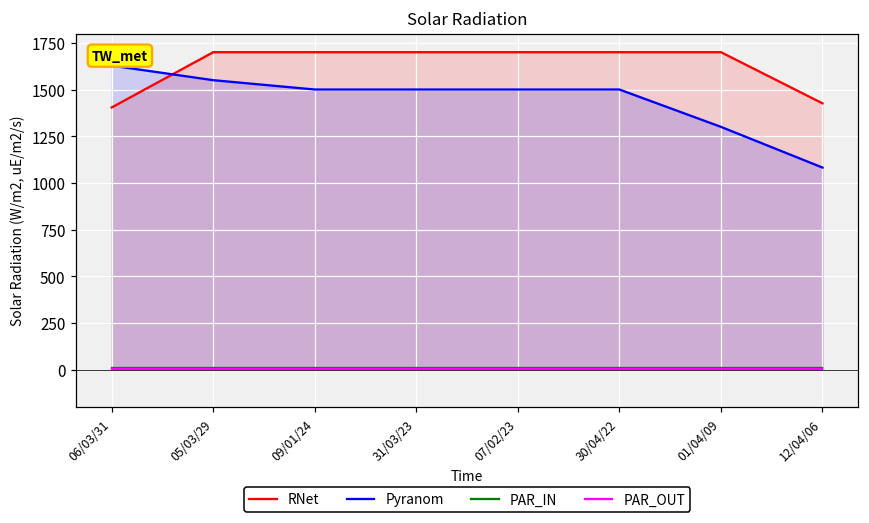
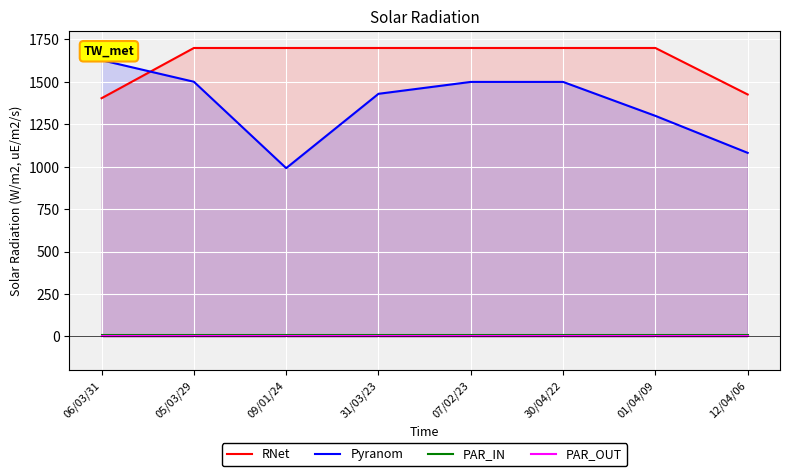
Pyranom, 05/03/29: 1550 -> 1500
Pyranom, 09/01/24: 1500 -> 990
Pyranom, 31/03/23: 1500 -> 1430
